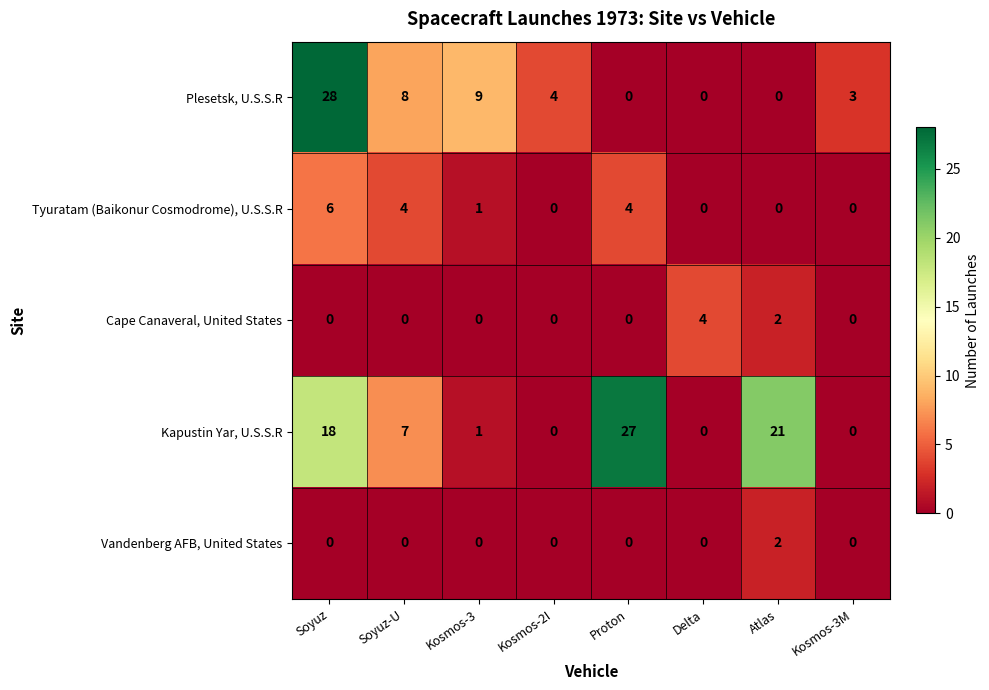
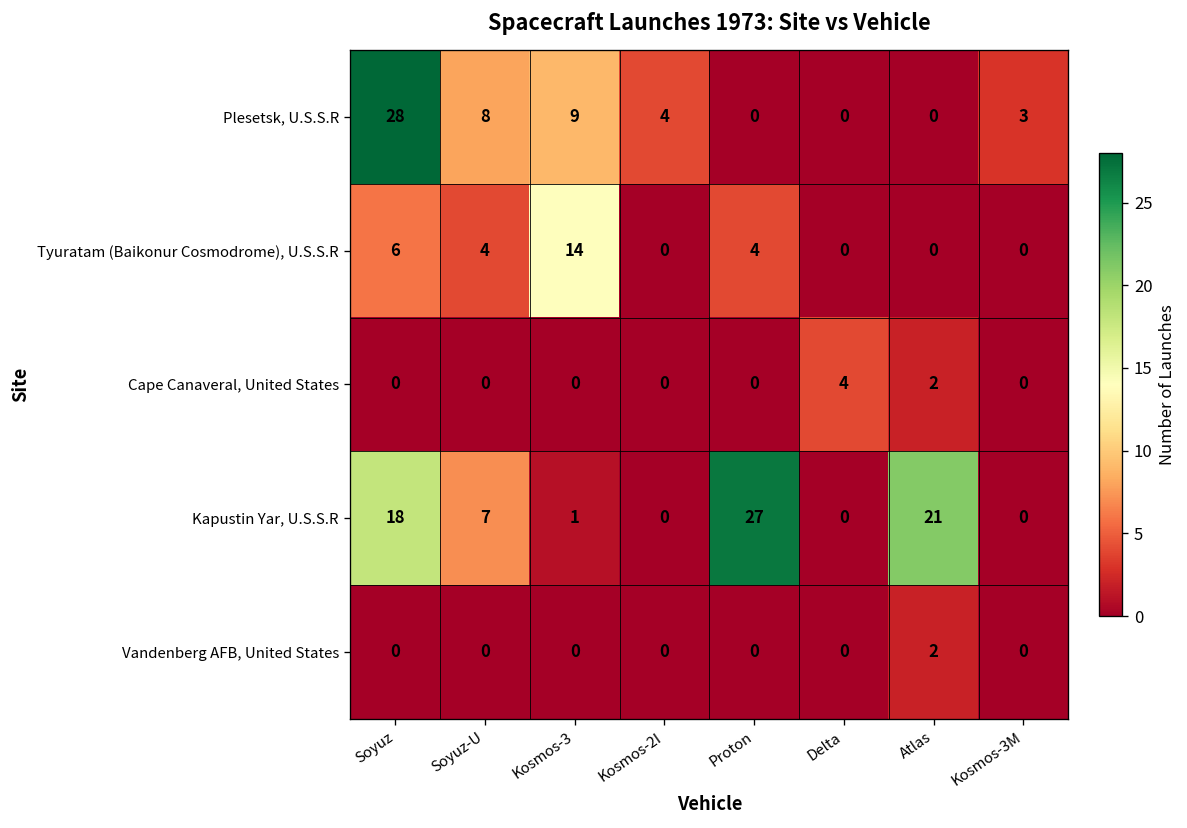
Tyuratam (Baikonur Cosmodrome), U.S.S.R, Kosmos-3: 1 -> 14
